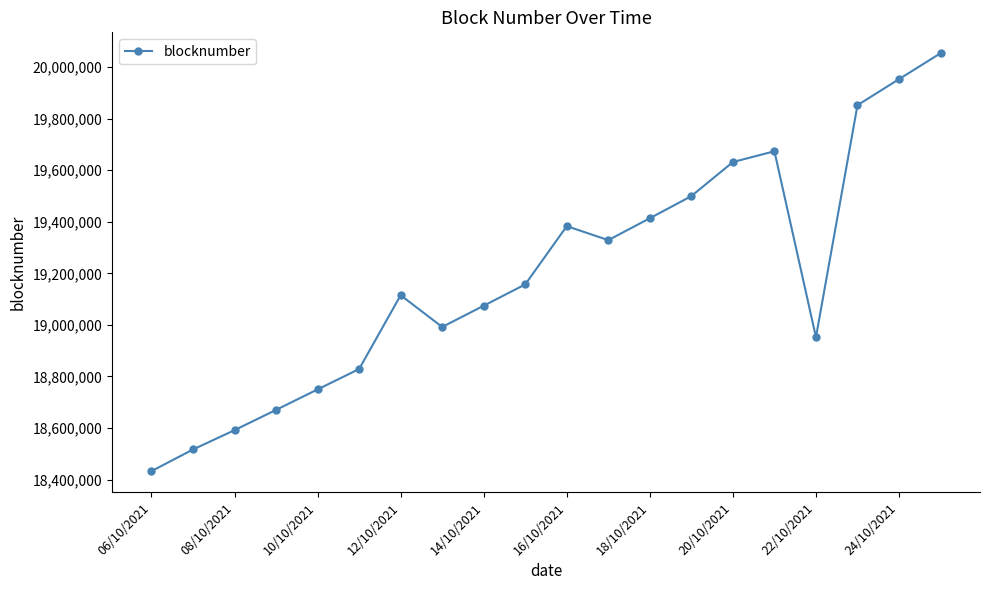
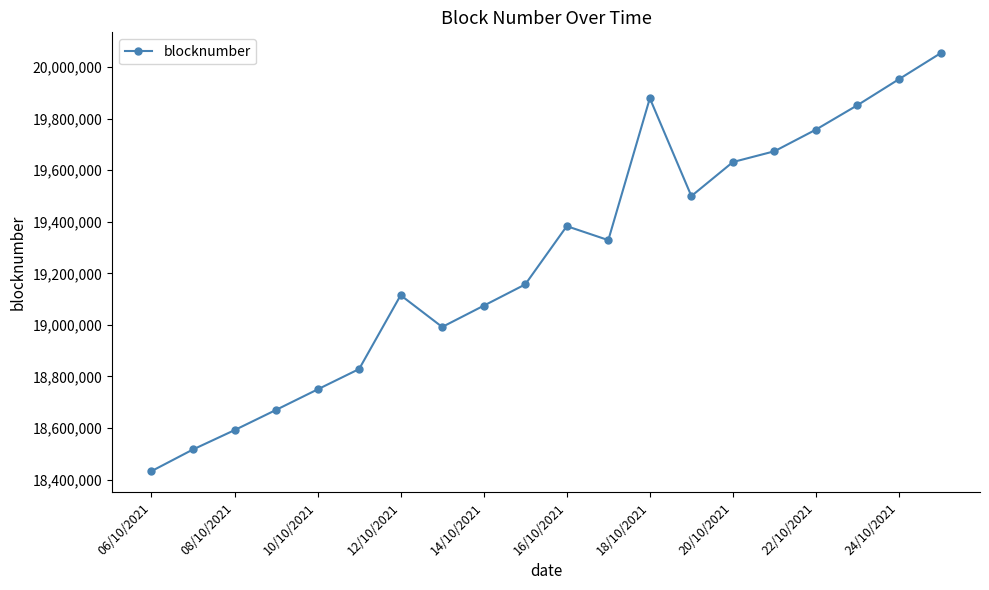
18/10/2021: 19,410,000 -> 19,880,000
22/10/2021: 18,950,000 -> 19,760,000
